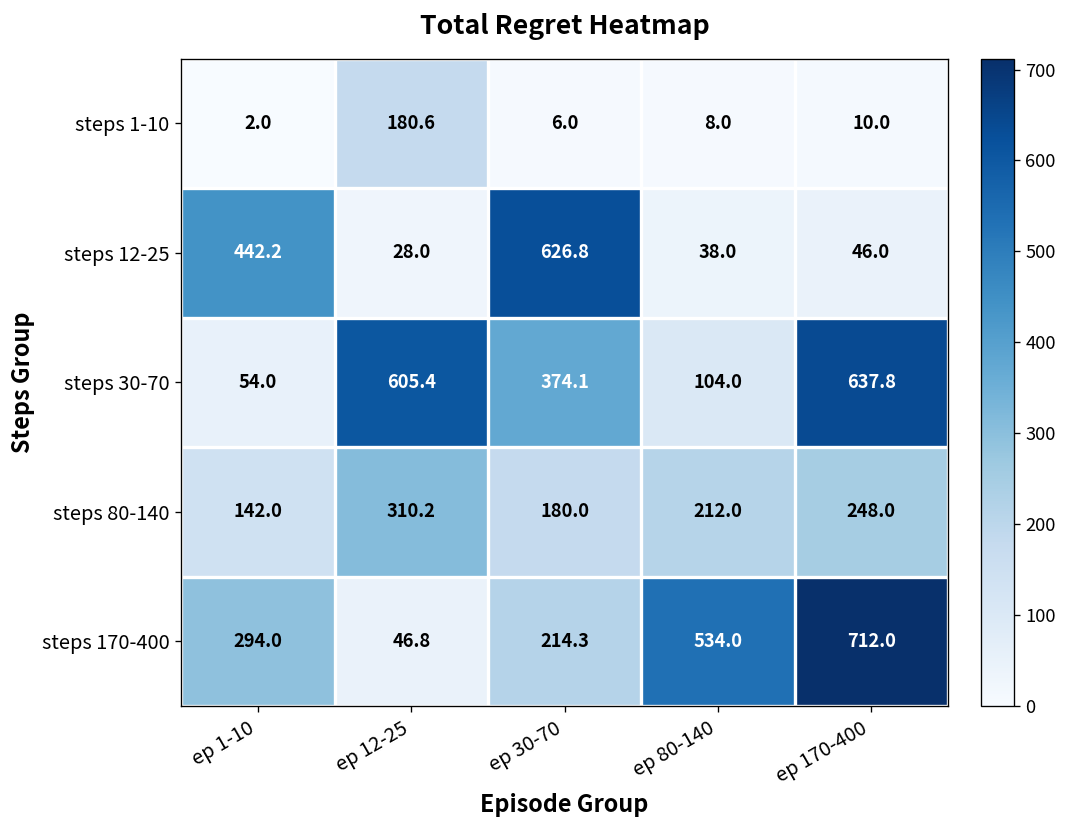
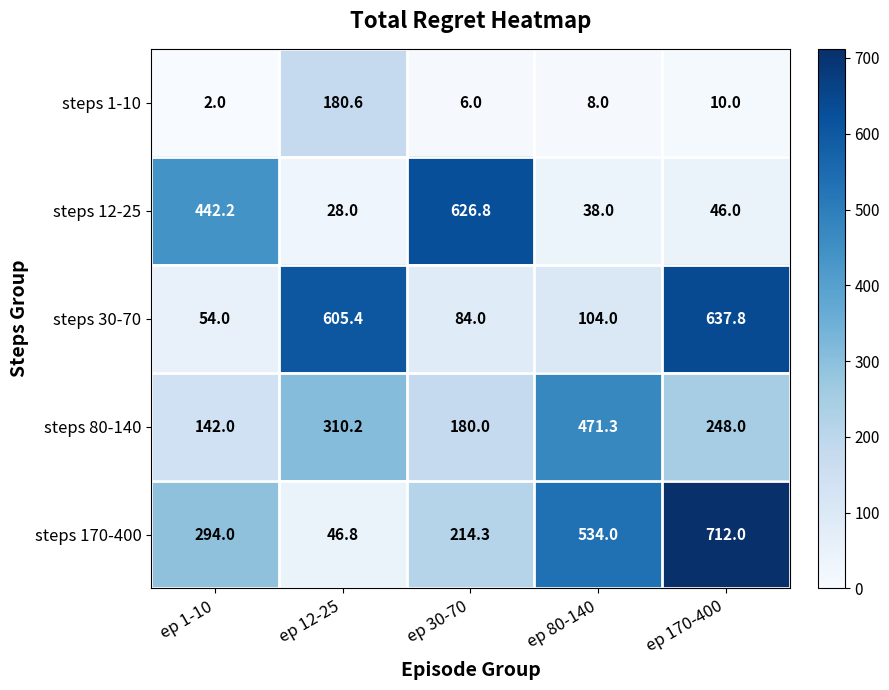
steps 30-70, ep 30-70: 374.1 -> 84.0
steps 80-140, ep 80-140: 212.0 -> 471.3
